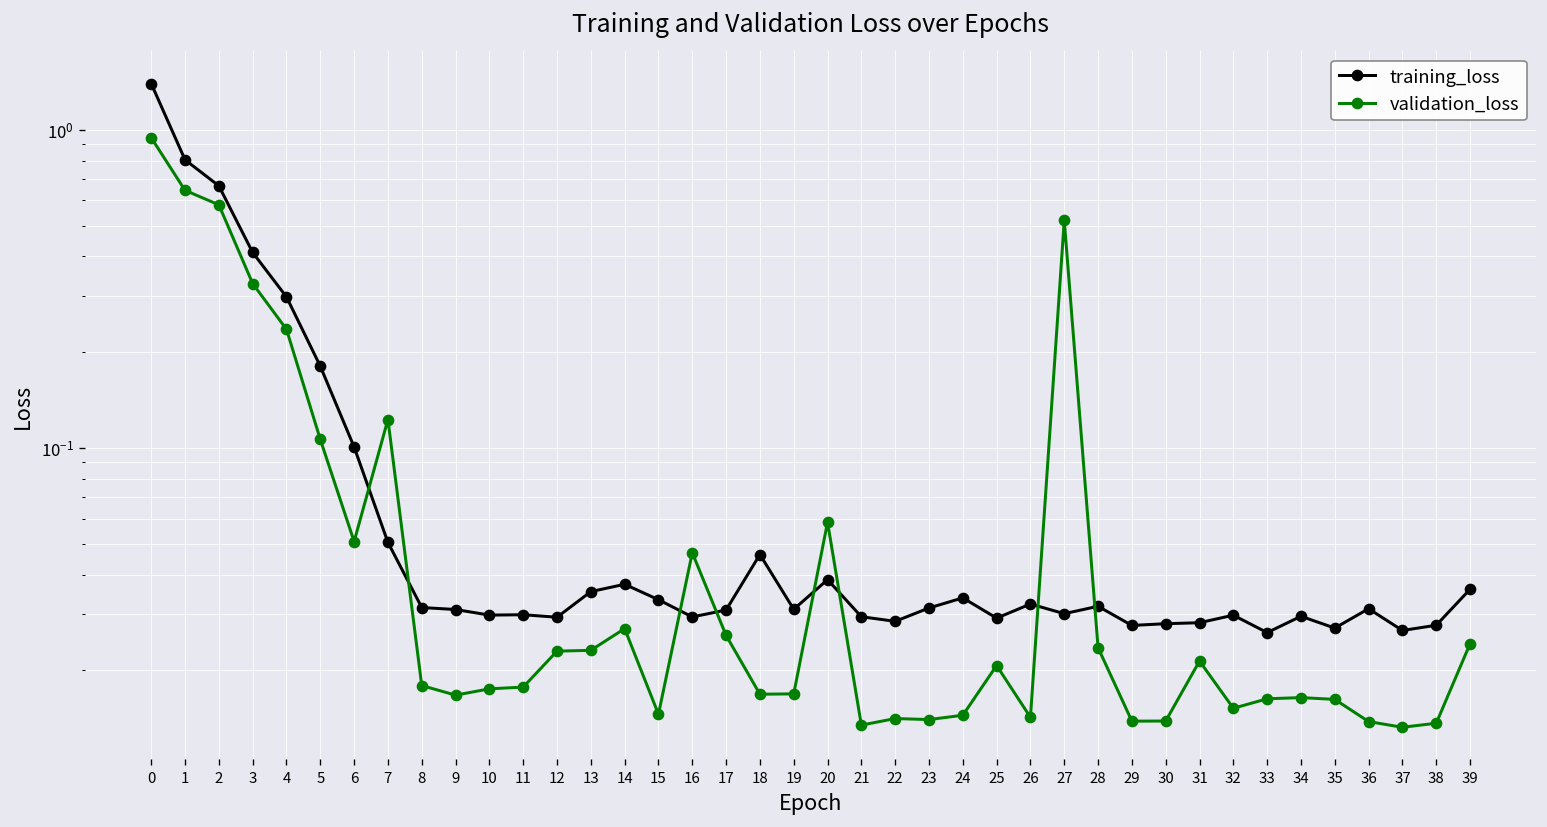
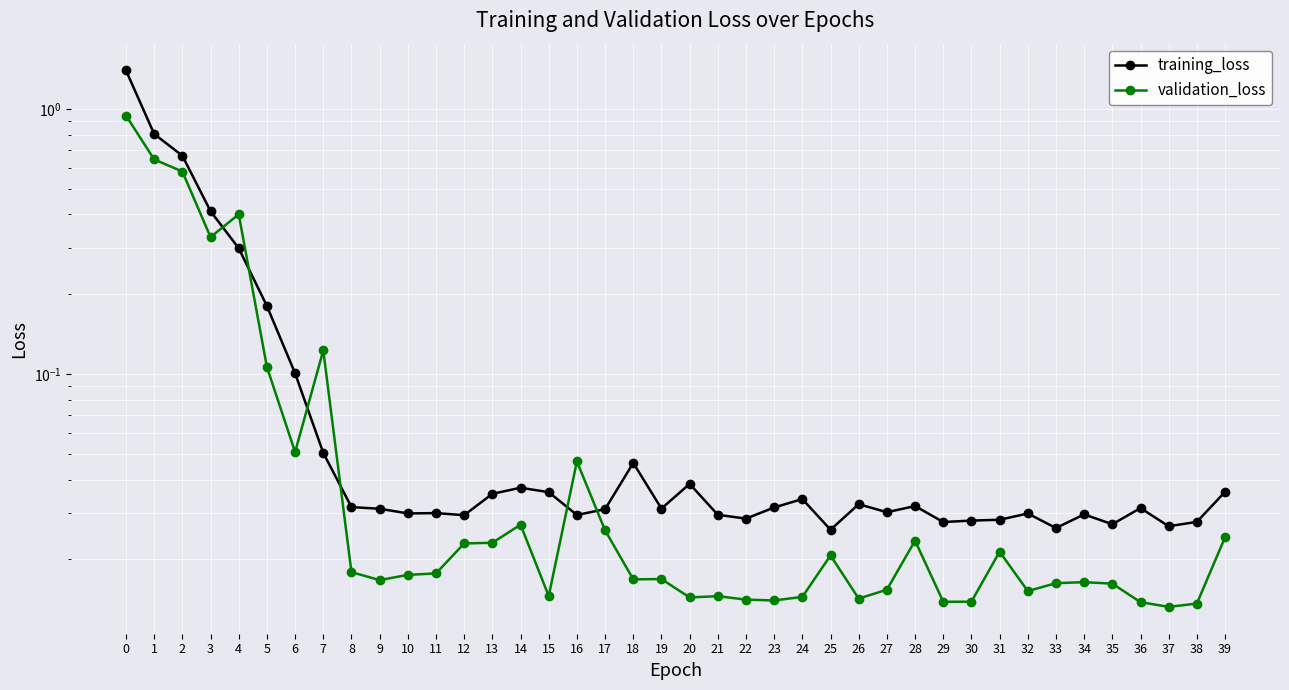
validation_loss, 4: 0.24 -> 0.40
training_loss, 15: 0.033 -> 0.036
validation_loss, 20: 0.058 -> 0.014
validation_loss, 21: 0.013 -> 0.015
training_loss, 25: 0.029 -> 0.026
validation_loss, 27: 0.52 -> 0.015
